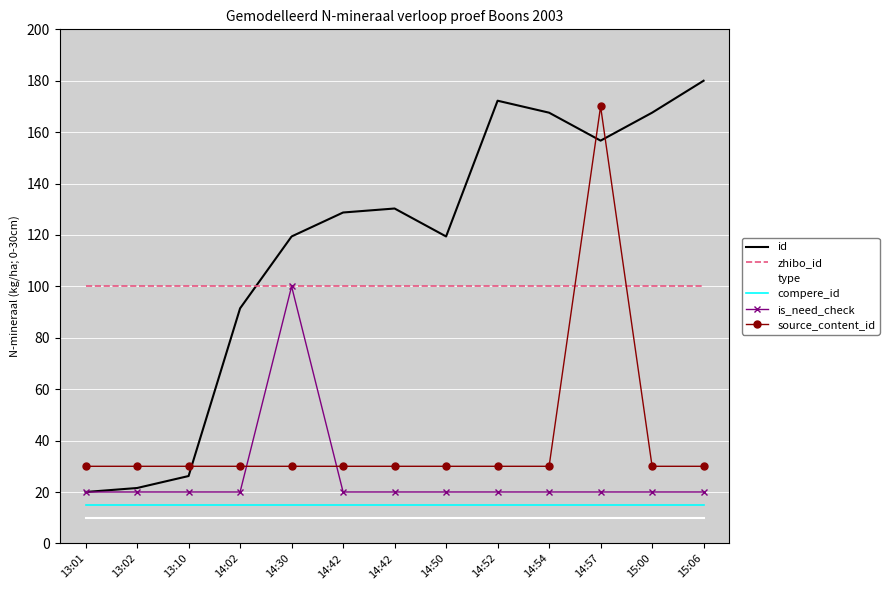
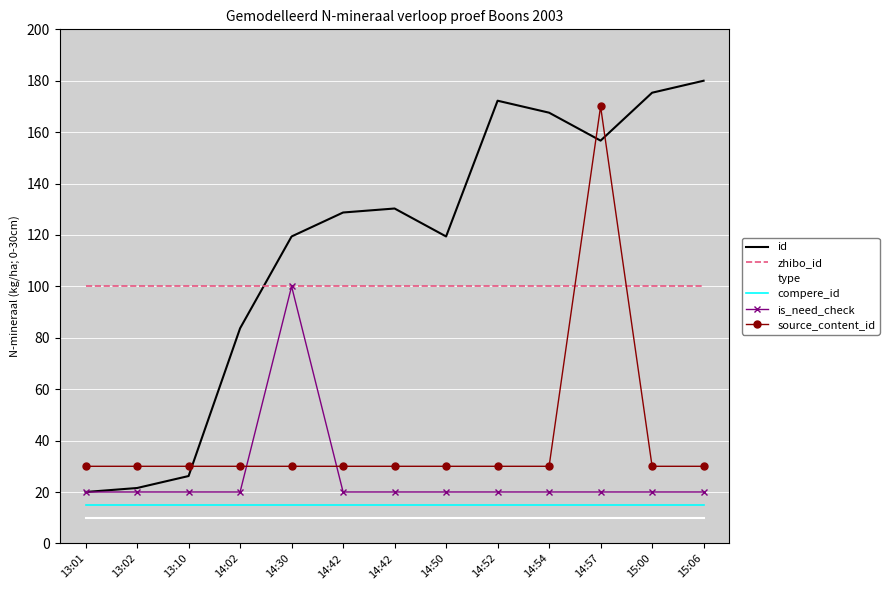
id, 14:02: 91 -> 84
id, 15:00: 168 -> 175
